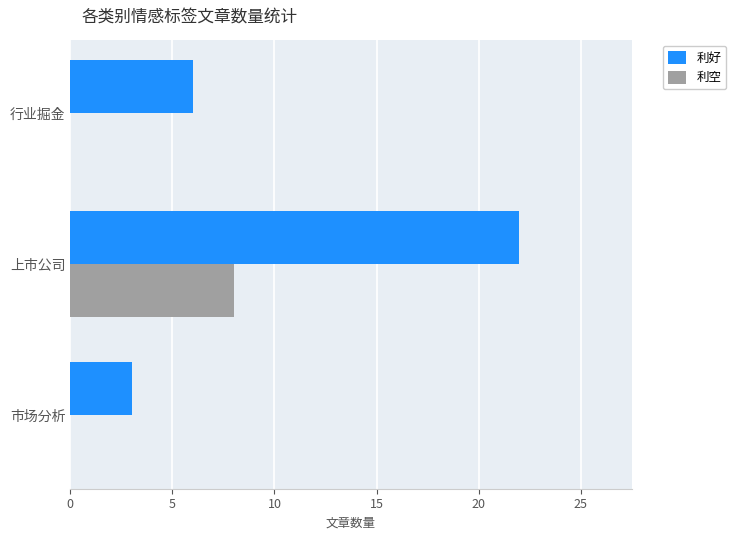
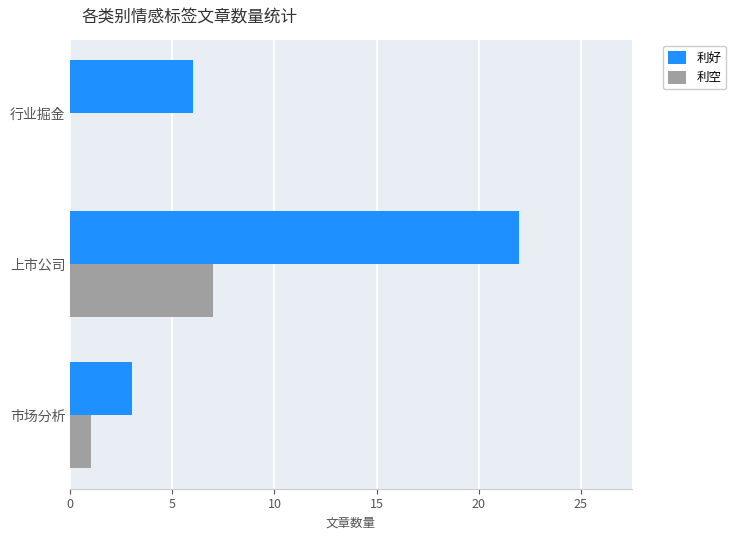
利空, 上市公司: 8 -> 7
利空, 市场分析: 0 -> 1
